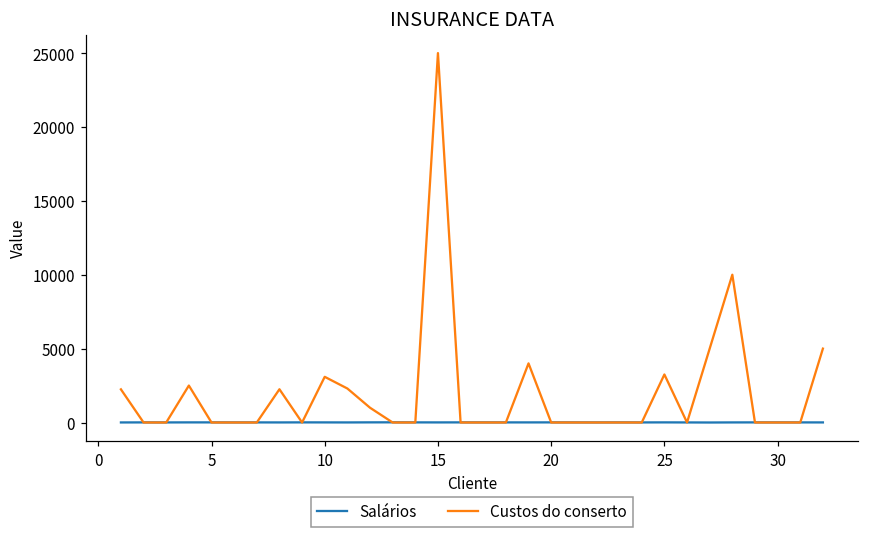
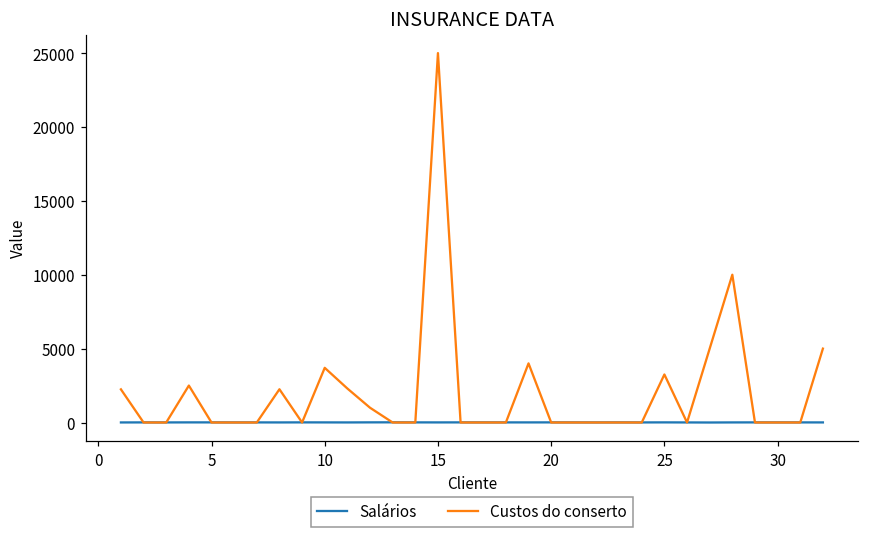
Custos do conserto, 10: 3100 -> 3700
